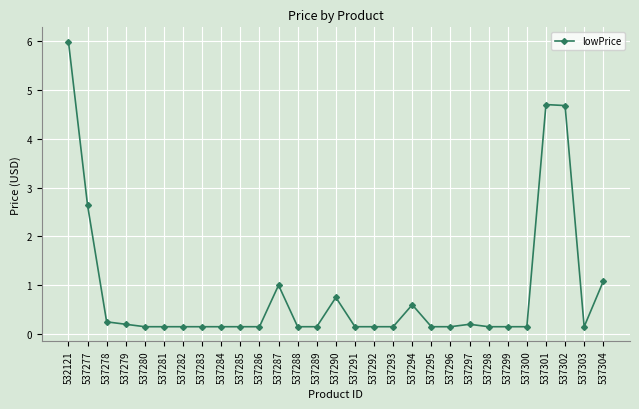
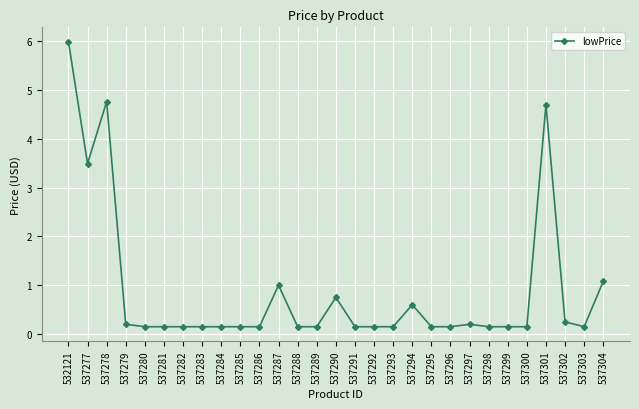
537277: 2.6 -> 3.5
537278: 0.3 -> 4.8
537302: 4.7 -> 0.3
